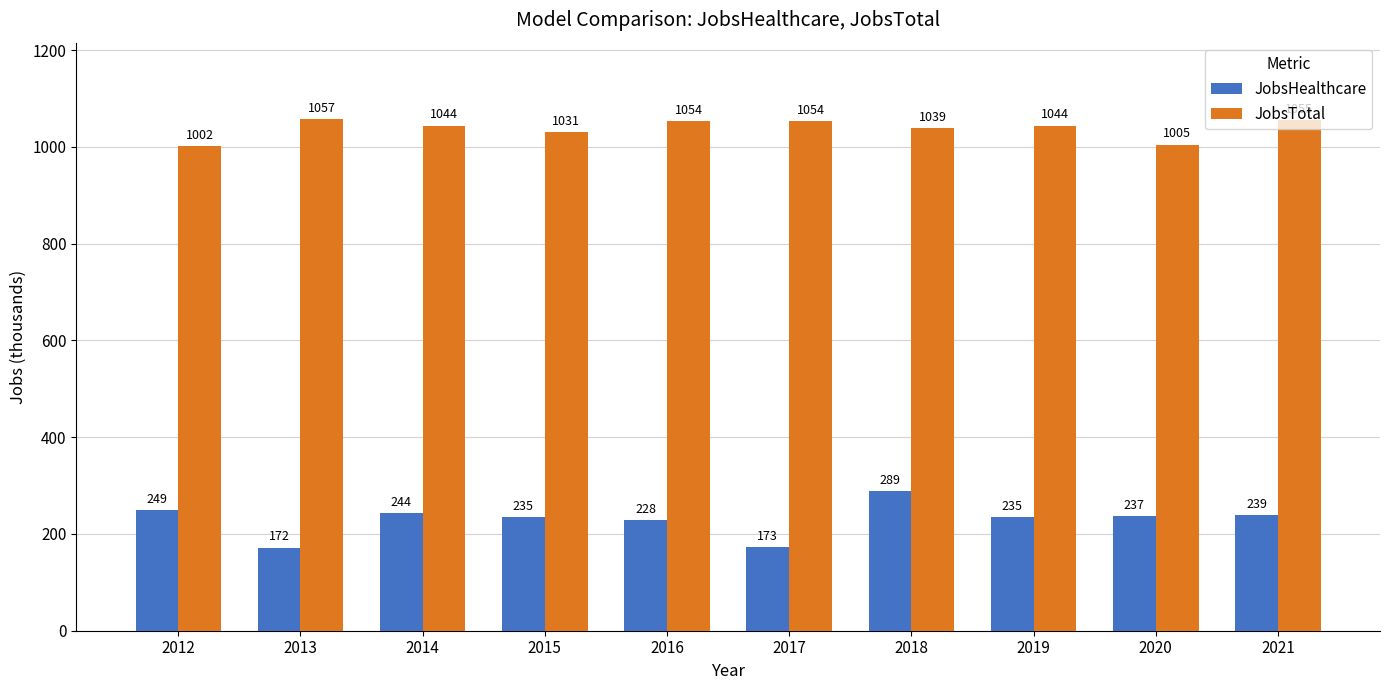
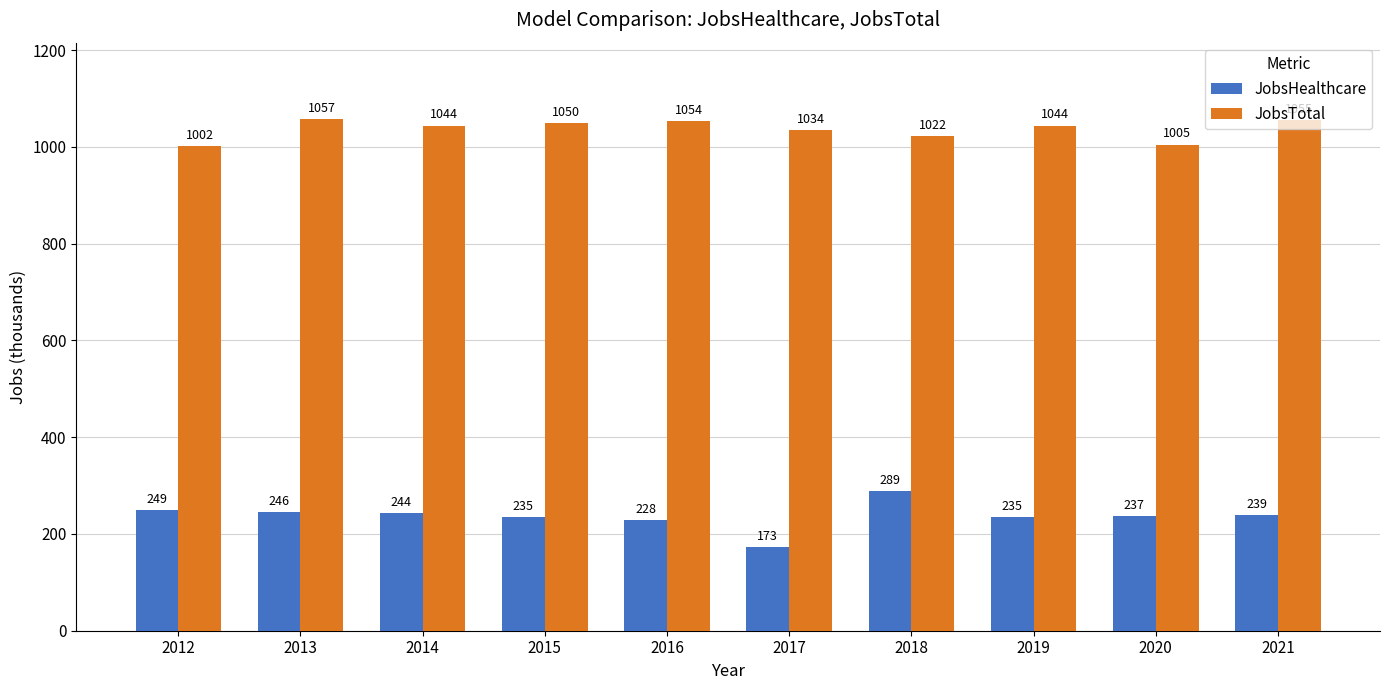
JobsHealthcare, 2013: 172 -> 246
JobsTotal, 2015: 1031 -> 1050
JobsTotal, 2017: 1054 -> 1034
JobsTotal, 2018: 1039 -> 1022
